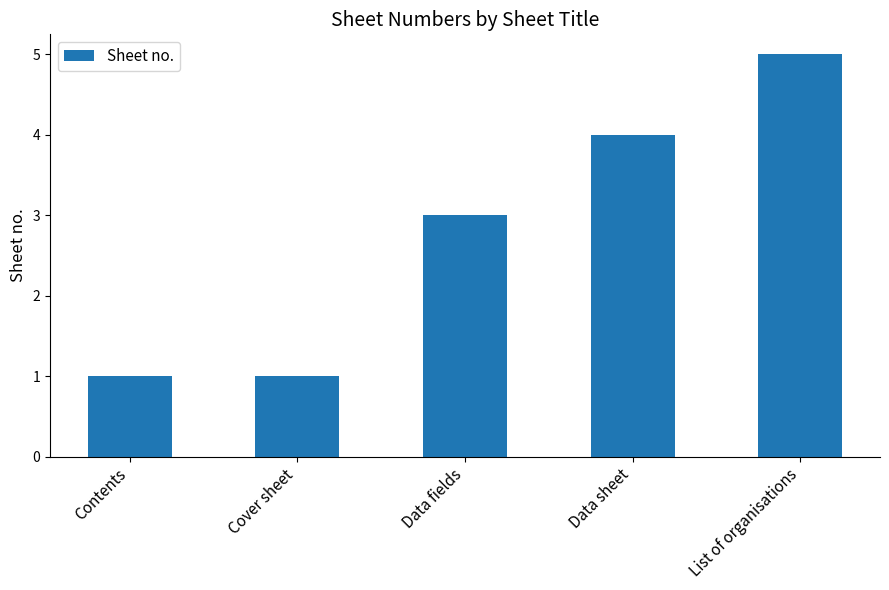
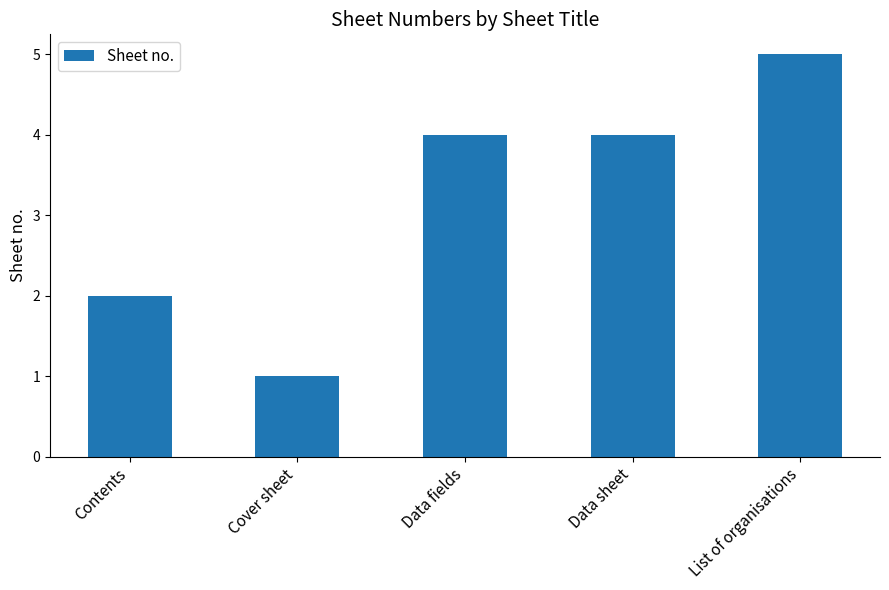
Contents: 1 -> 2
Data fields: 3 -> 4
